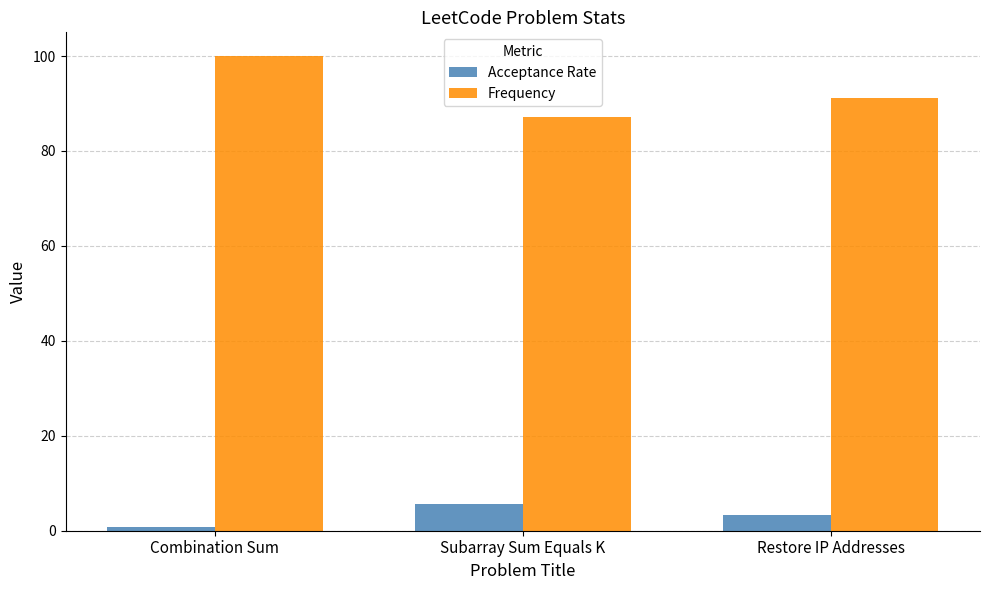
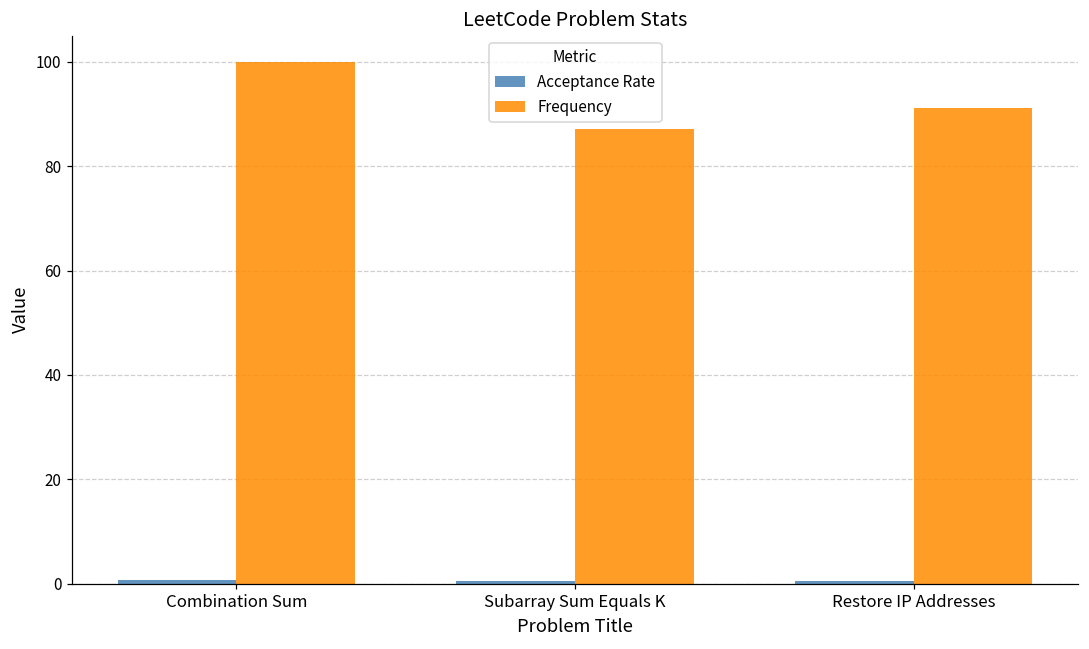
Acceptance Rate, Subarray Sum Equals K: 6 -> 0
Acceptance Rate, Restore IP Addresses: 3 -> 1
